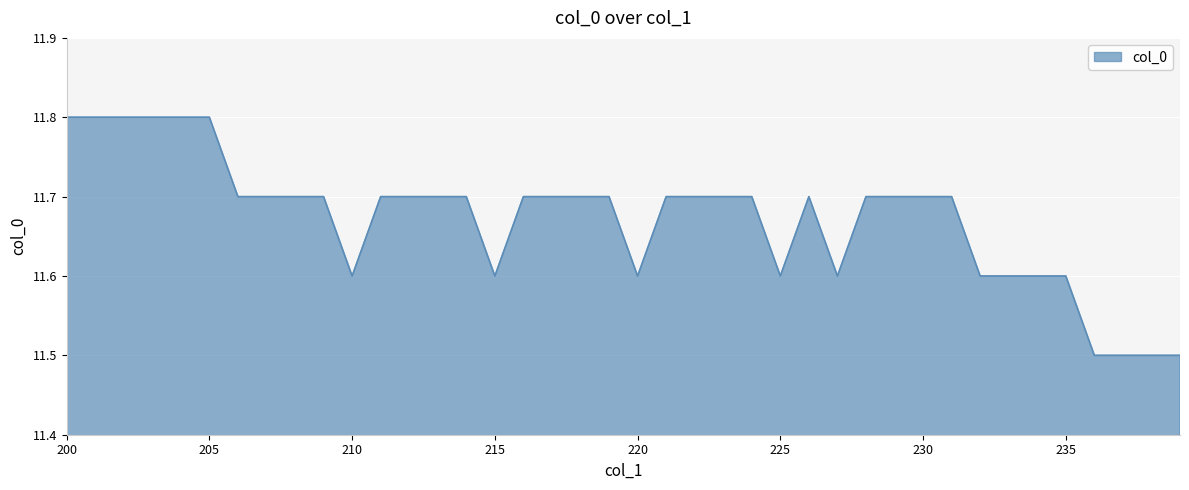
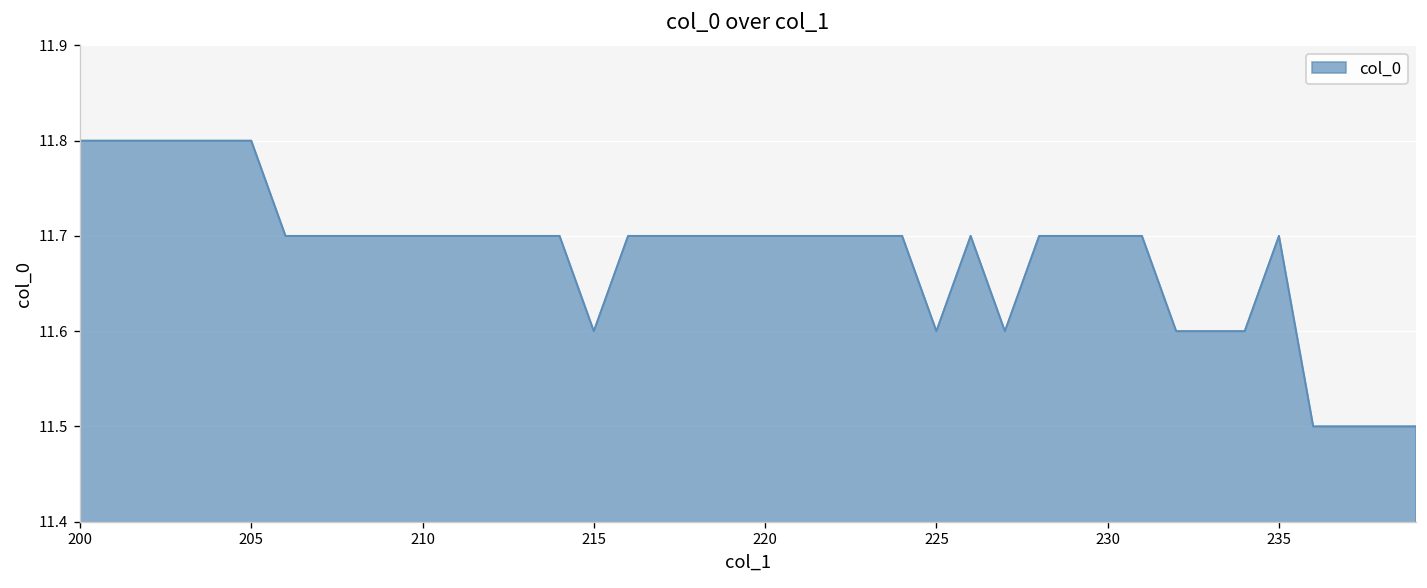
210: 11.6 -> 11.7
220: 11.6 -> 11.7
235: 11.6 -> 11.7
